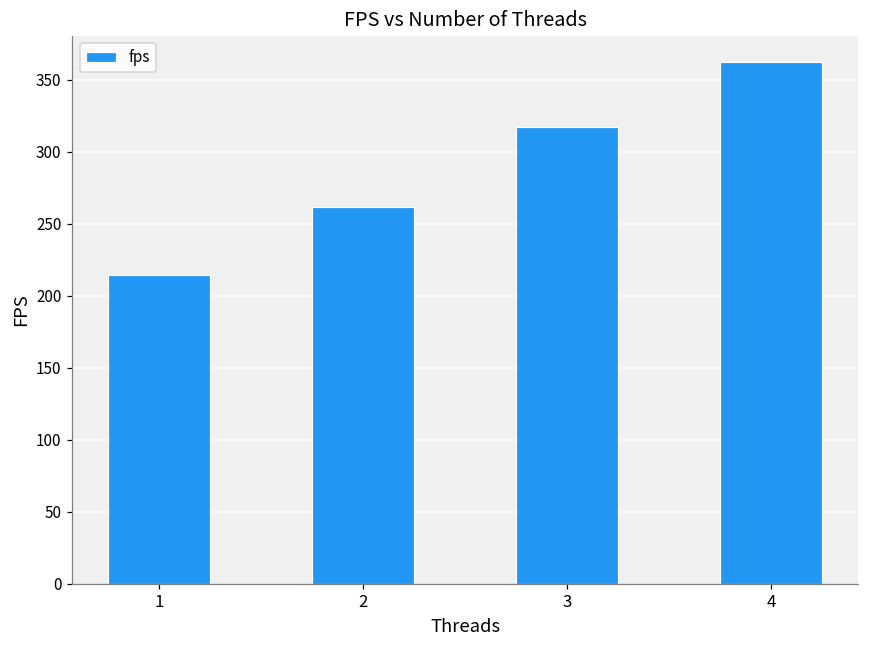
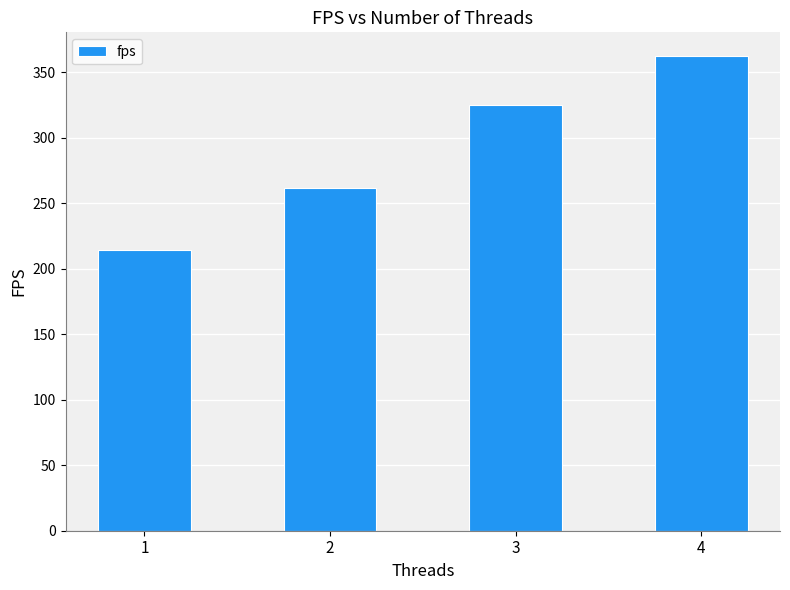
3: 317 -> 325
